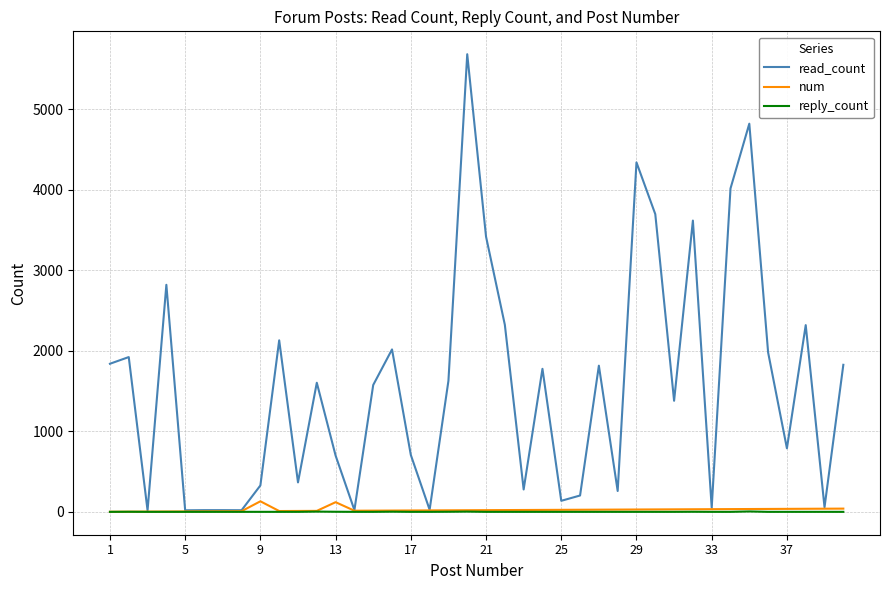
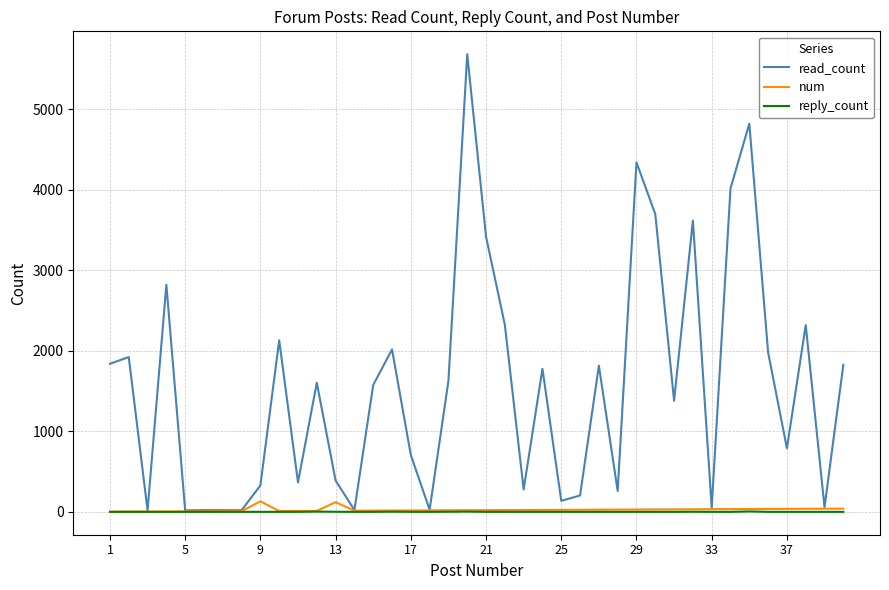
read_count, 13: 700 -> 400
